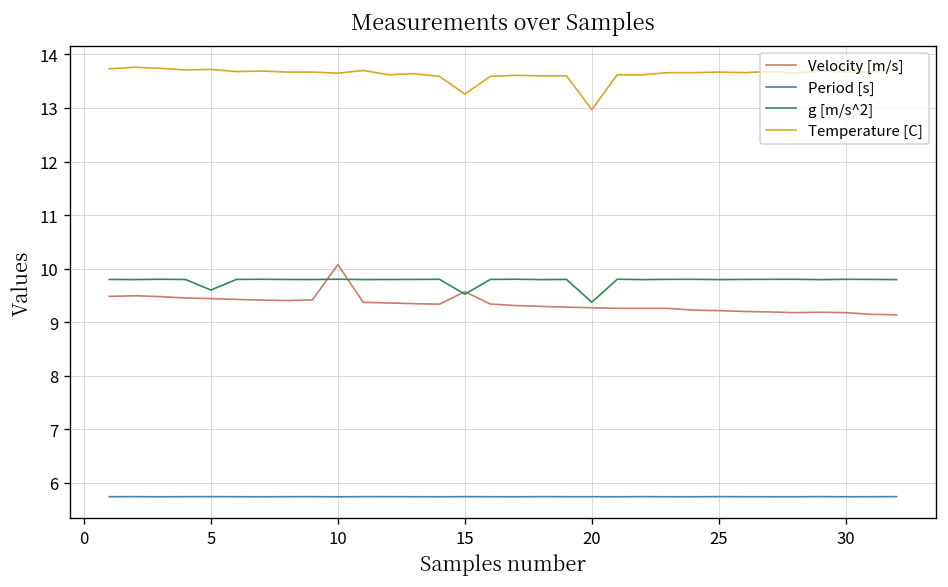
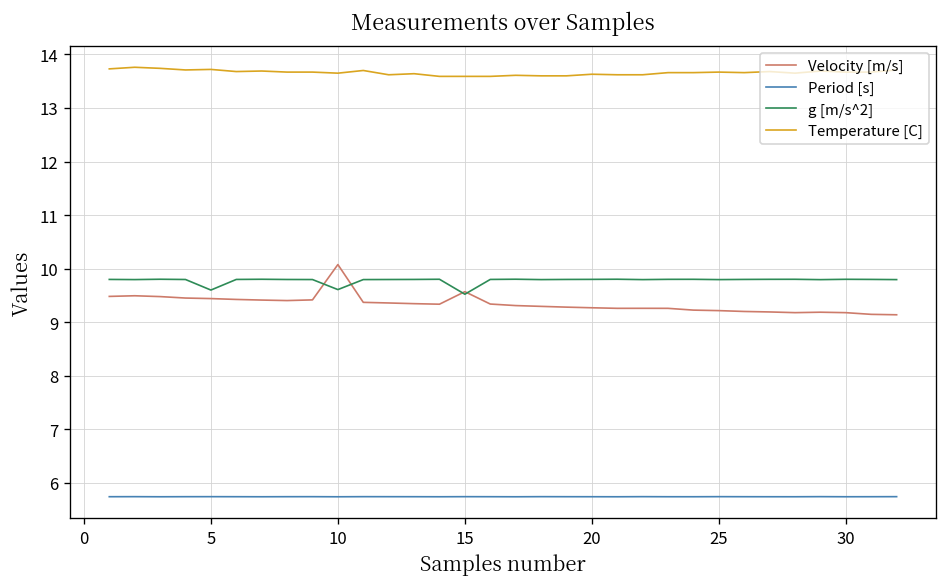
g [m/s^2], 10: 9.8 -> 9.6
Temperature [C], 15: 13.3 -> 13.6
g [m/s^2], 20: 9.4 -> 9.8
Temperature [C], 20: 13.0 -> 13.6
